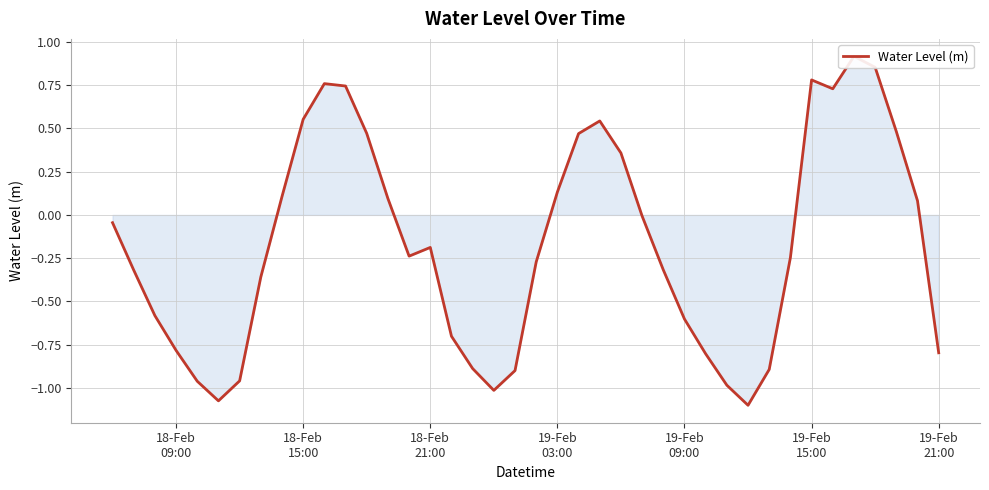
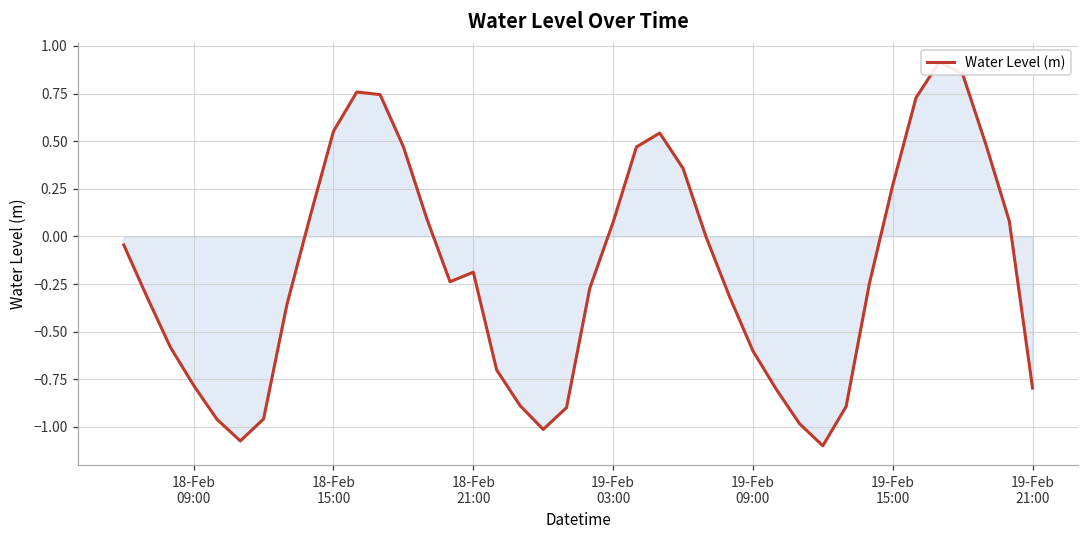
Water Level (m), 19-Feb 03:00: 0.13 -> 0.07
Water Level (m), 19-Feb 15:00: 0.78 -> 0.27
